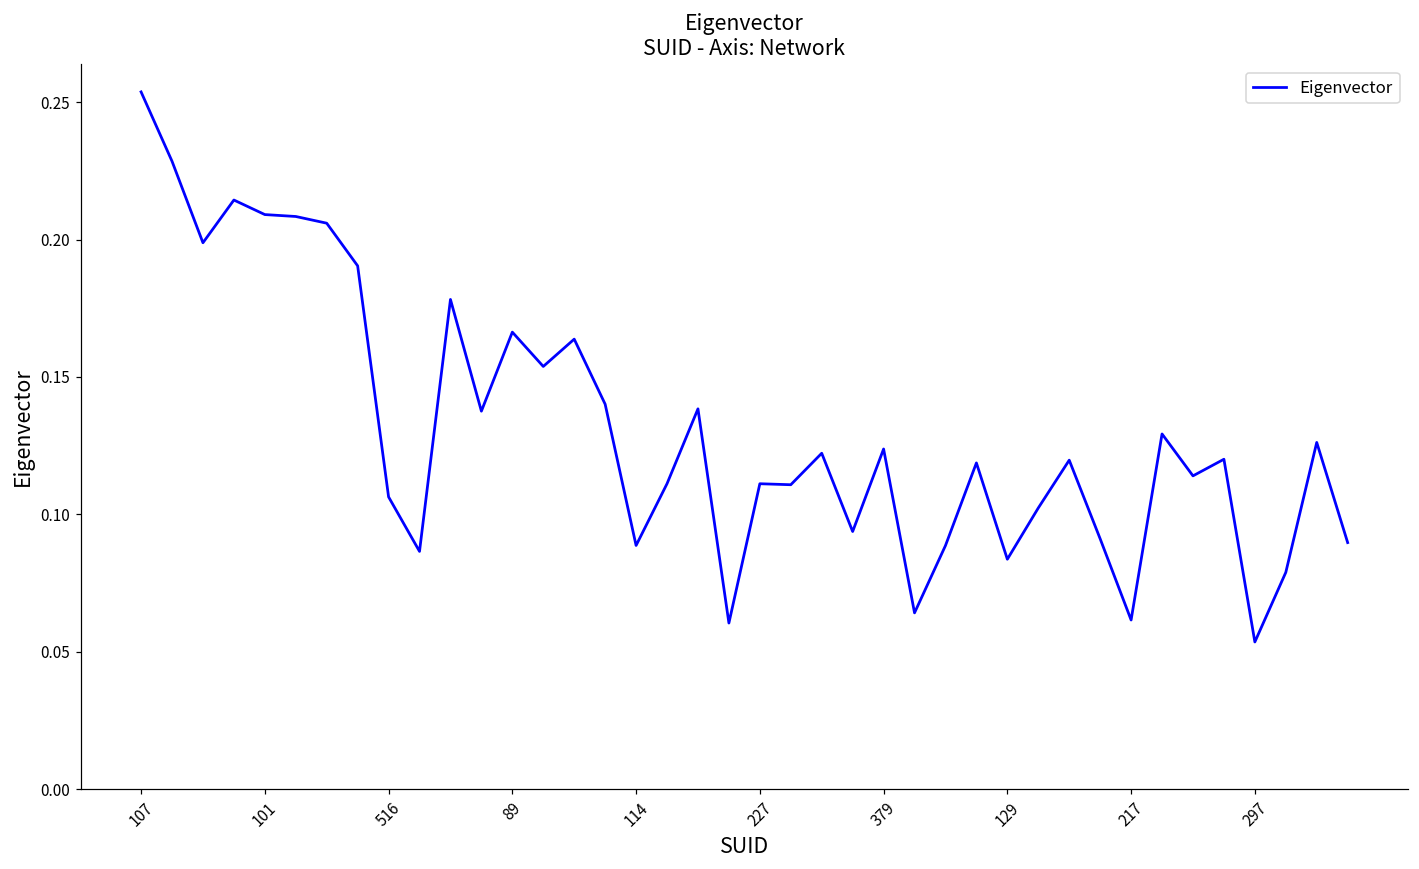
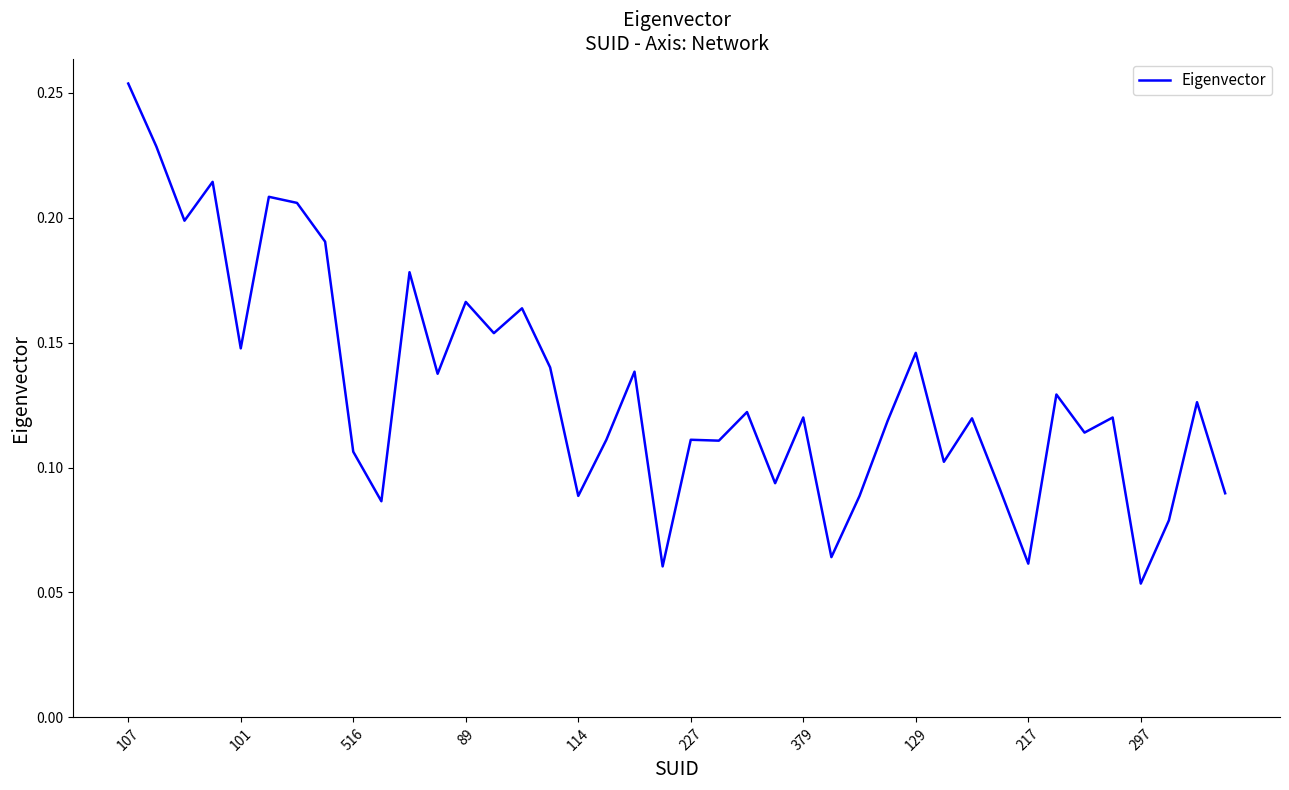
101: 0.209 -> 0.148
379: 0.124 -> 0.120
129: 0.084 -> 0.146
